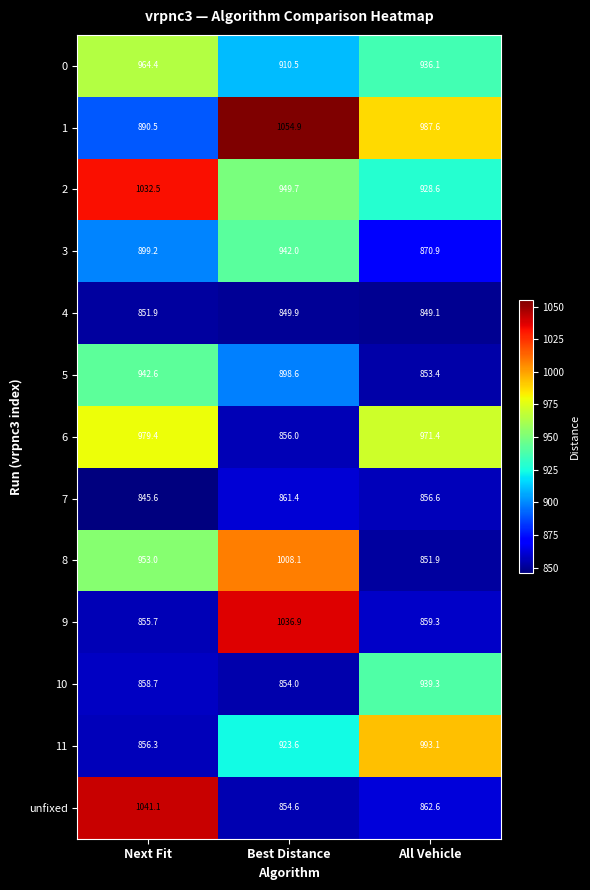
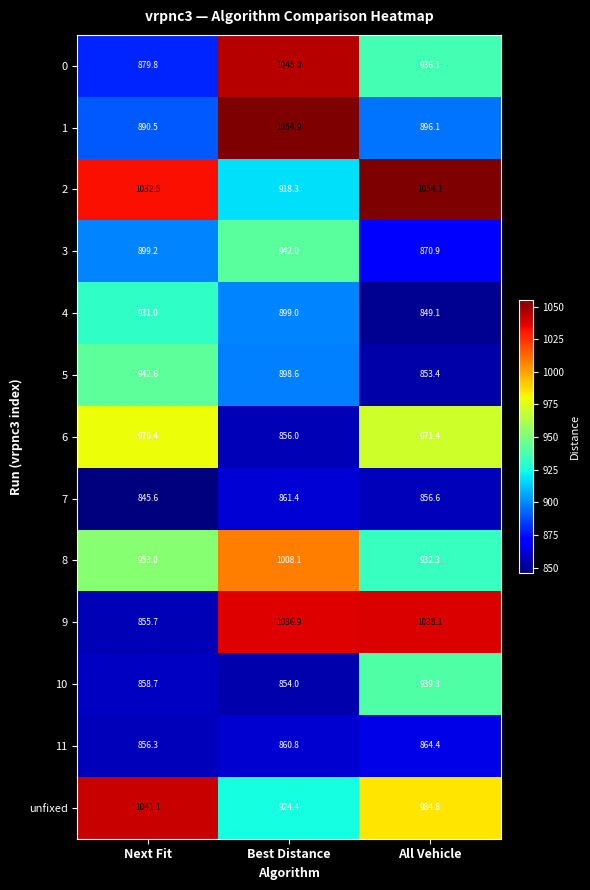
0, Next Fit: 964.4 -> 879.8
0, Best Distance: 910.5 -> 1045.0
1, All Vehicle: 987.6 -> 896.1
2, Best Distance: 949.7 -> 918.3
2, All Vehicle: 928.6 -> 1054.1
4, Next Fit: 851.9 -> 931.0
4, Best Distance: 849.9 -> 899.0
8, All Vehicle: 851.9 -> 932.3
9, All Vehicle: 859.3 -> 1038.1
11, Best Distance: 923.6 -> 860.8
11, All Vehicle: 993.1 -> 864.4
unfixed, Best Distance: 854.6 -> 924.4
unfixed, All Vehicle: 862.6 -> 984.8
